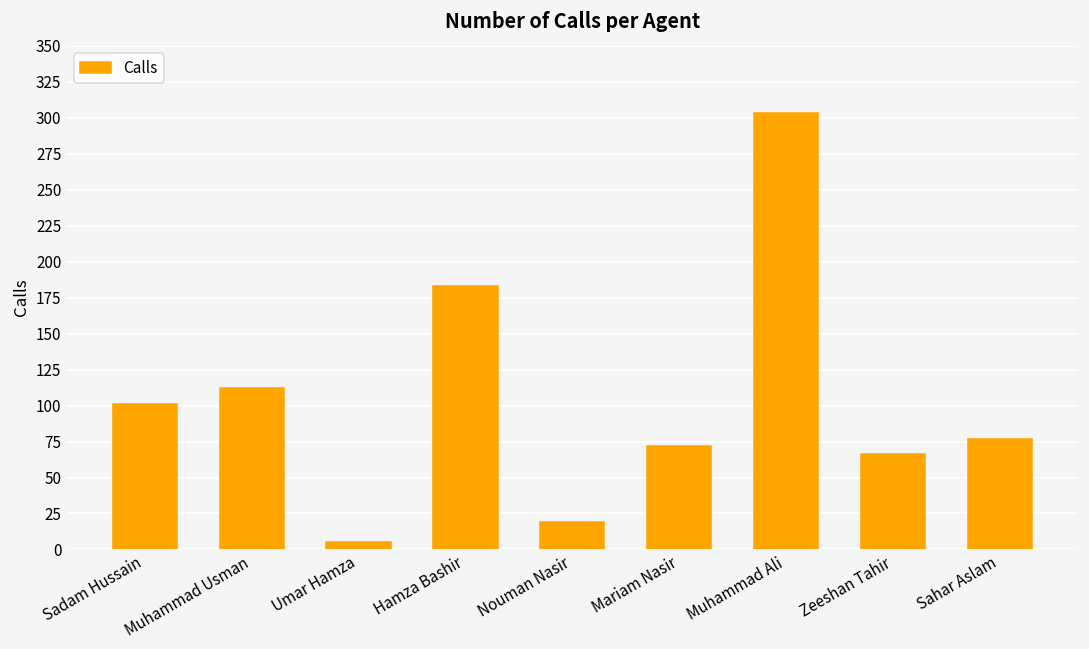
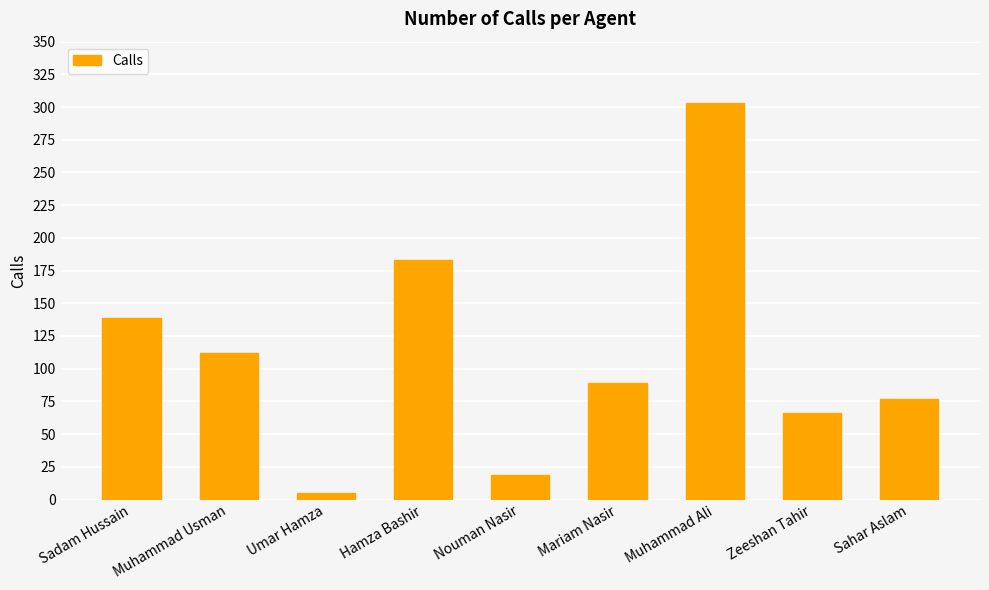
Sadam Hussain: 101 -> 139
Mariam Nasir: 72 -> 89
